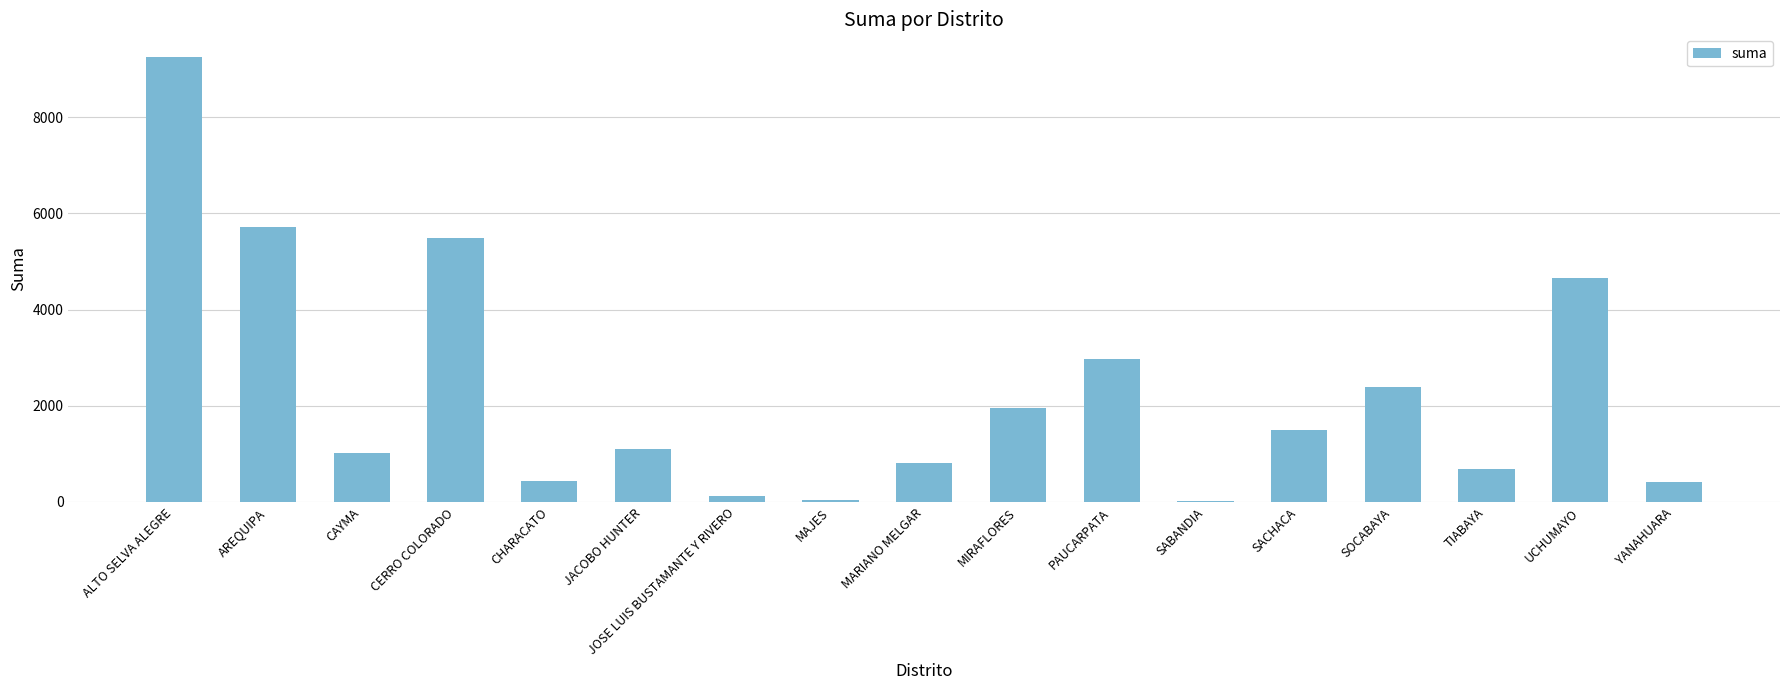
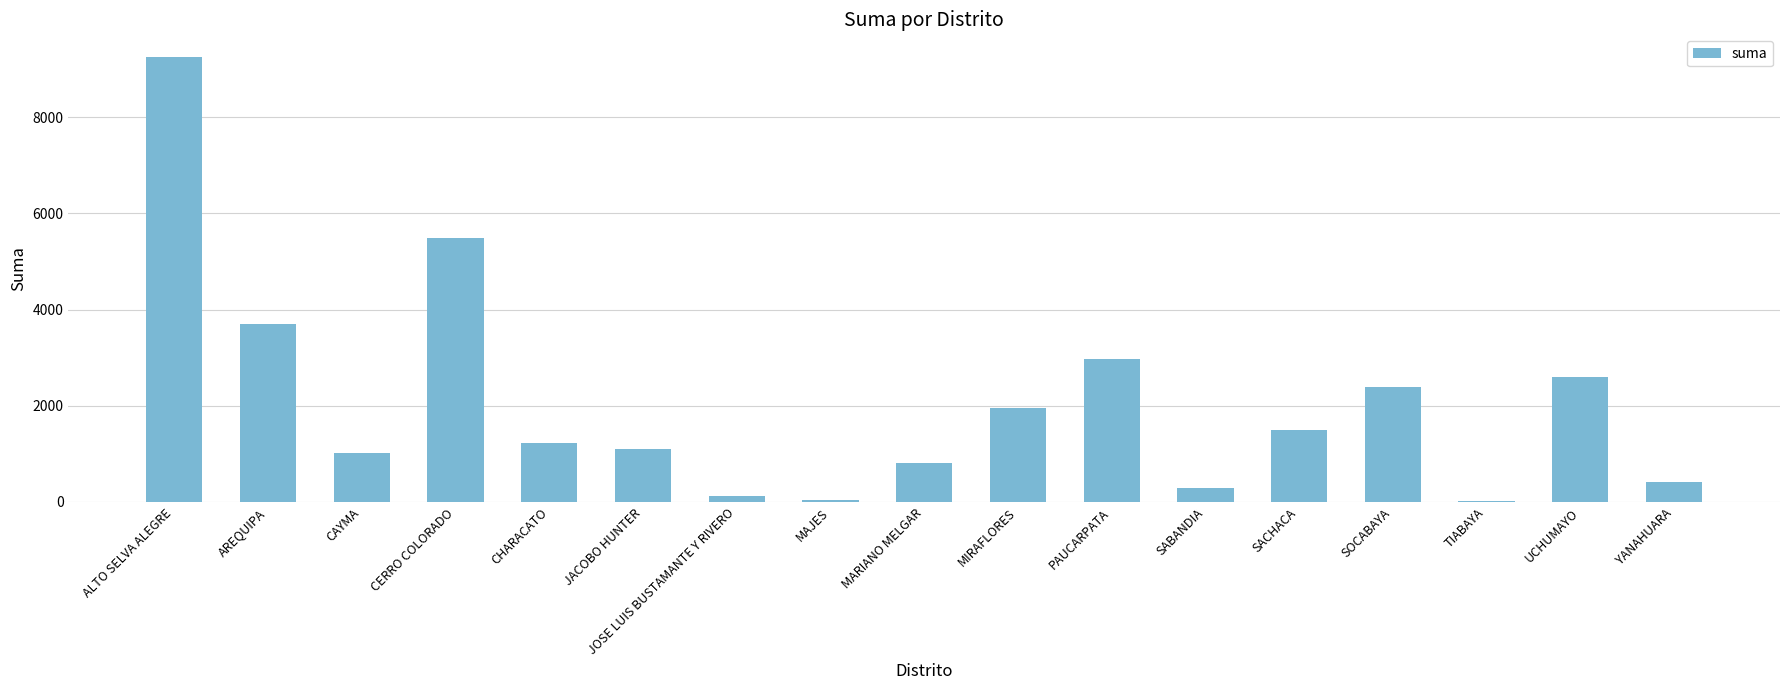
AREQUIPA: 5700 -> 3700
CHARACATO: 400 -> 1200
SABANDIA: 0 -> 300
TIABAYA: 700 -> 0
UCHUMAYO: 4700 -> 2600
